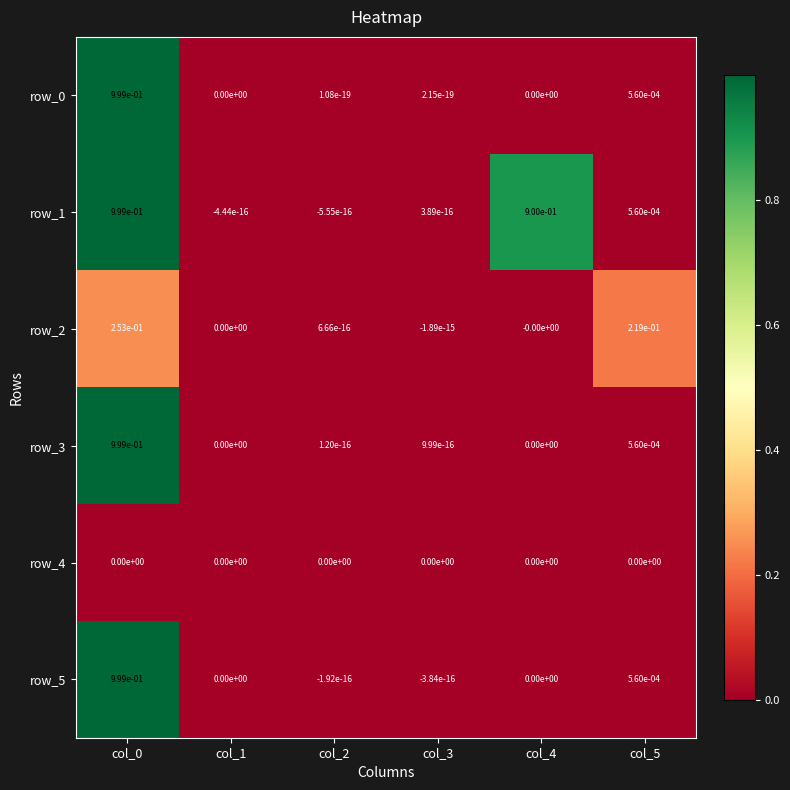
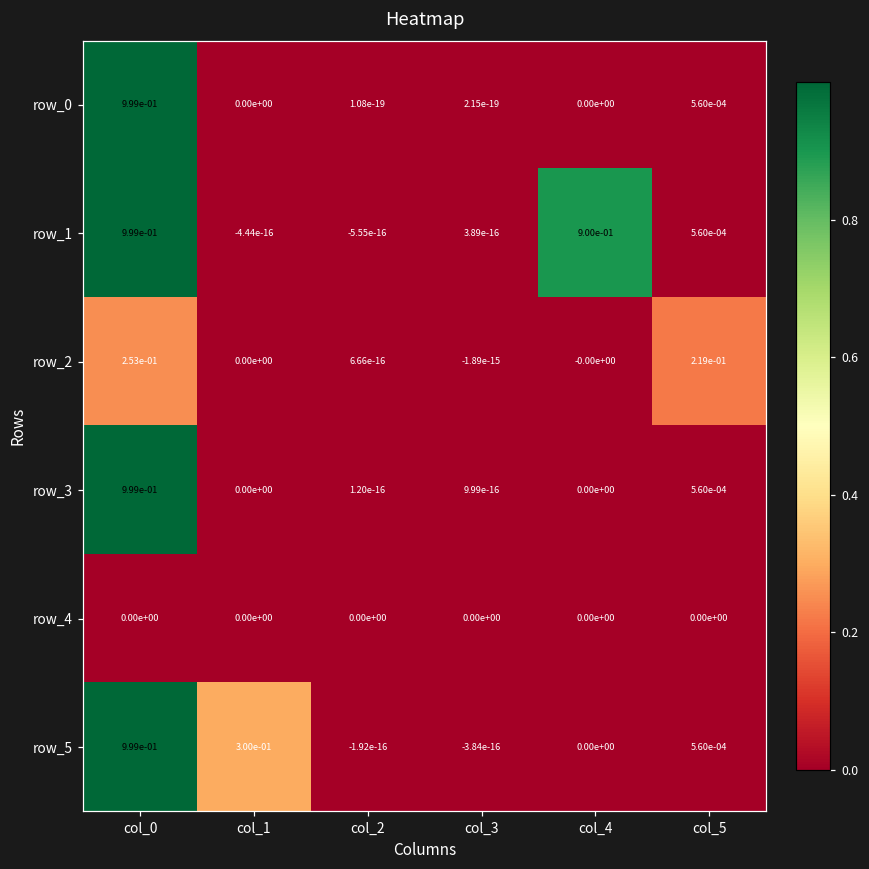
row_5, col_1: 0.00e+00 -> 3.00e-01
